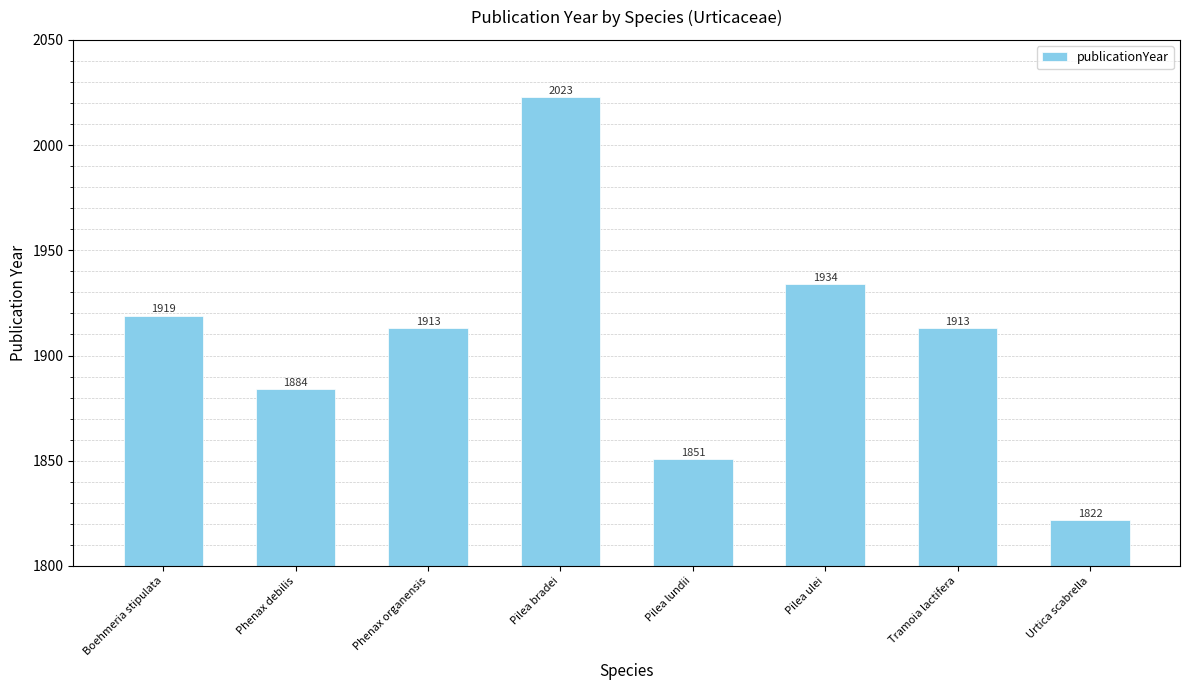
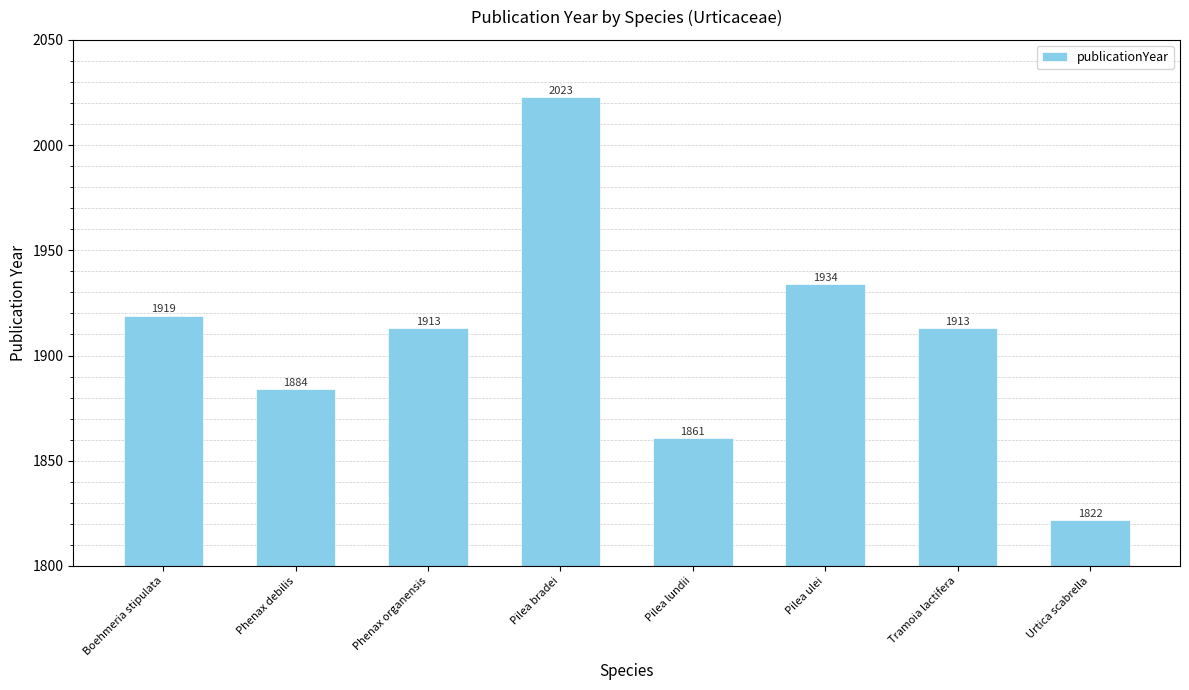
Pilea lundii: 1851 -> 1861
